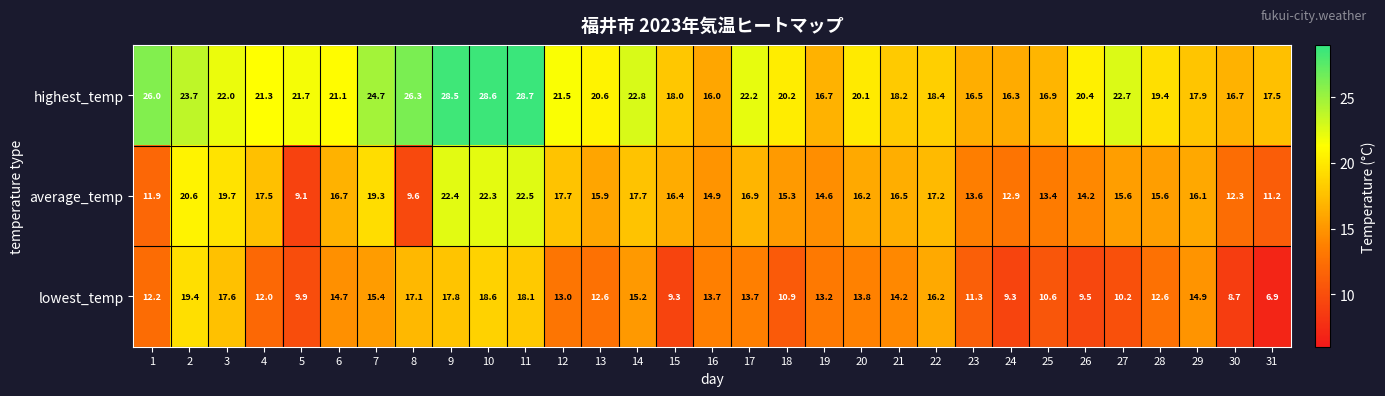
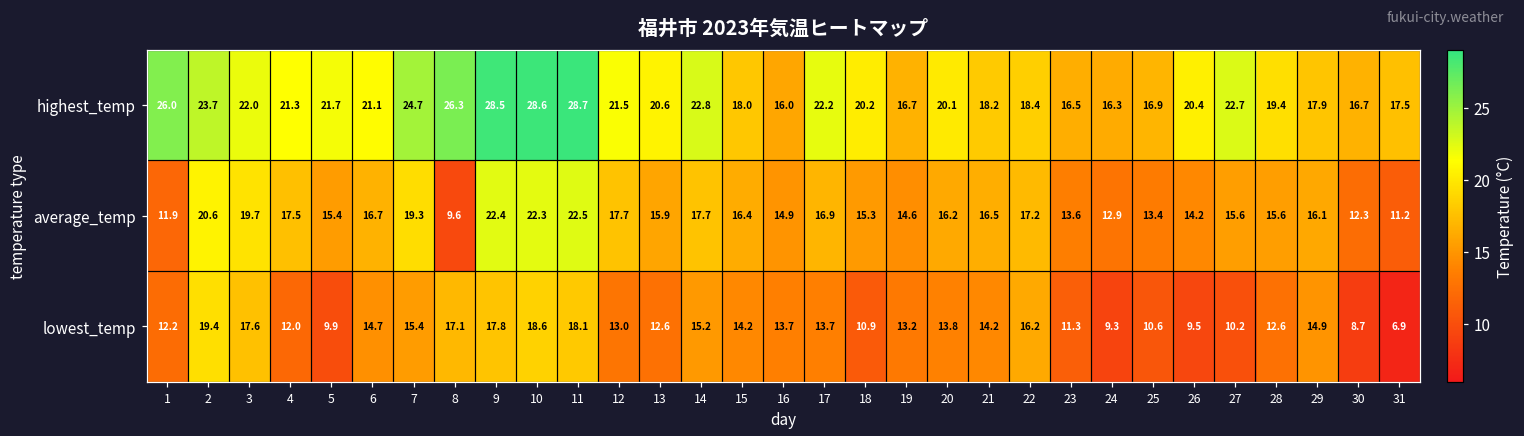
average_temp, 5: 9.1 -> 15.4
lowest_temp, 15: 9.3 -> 14.2
